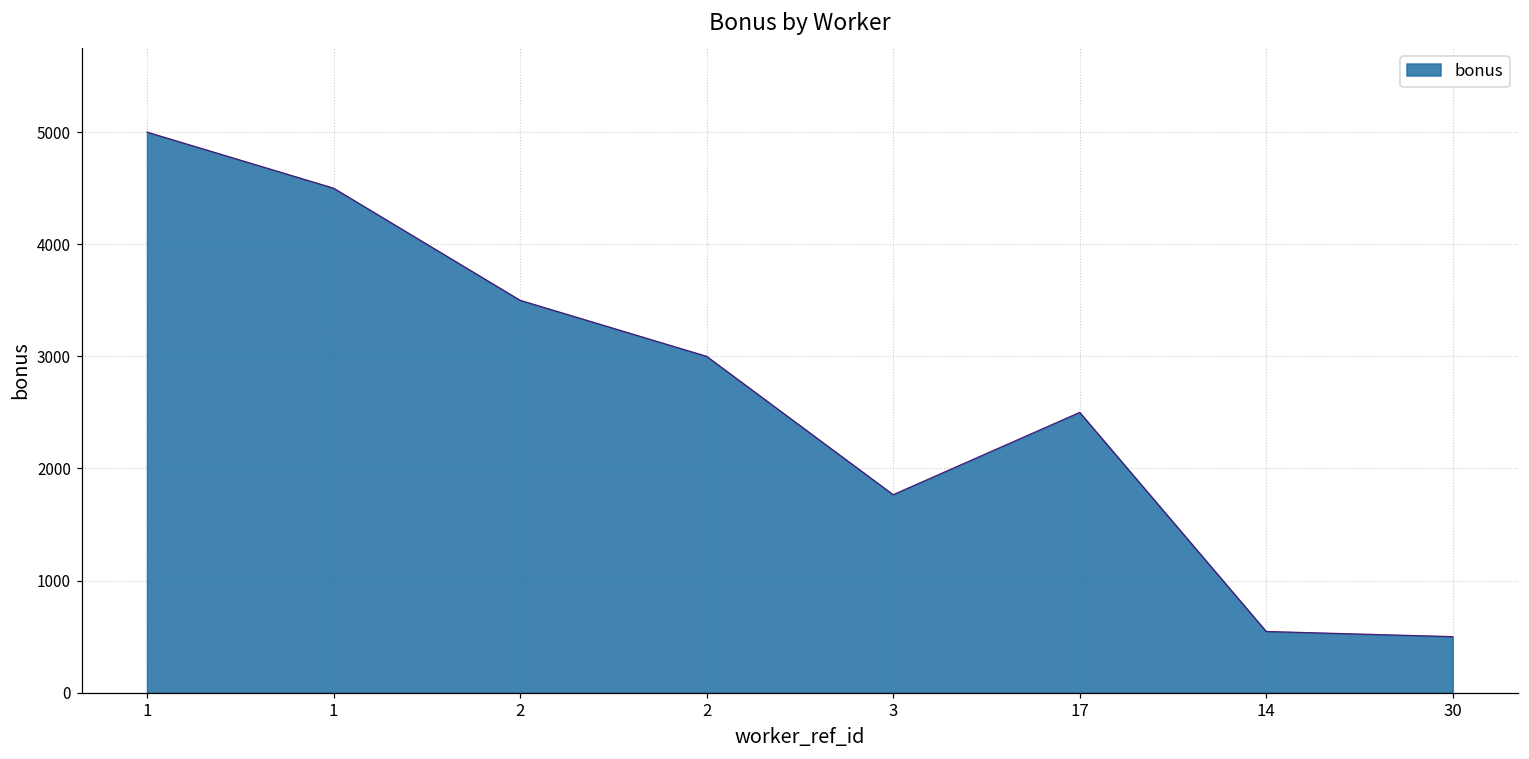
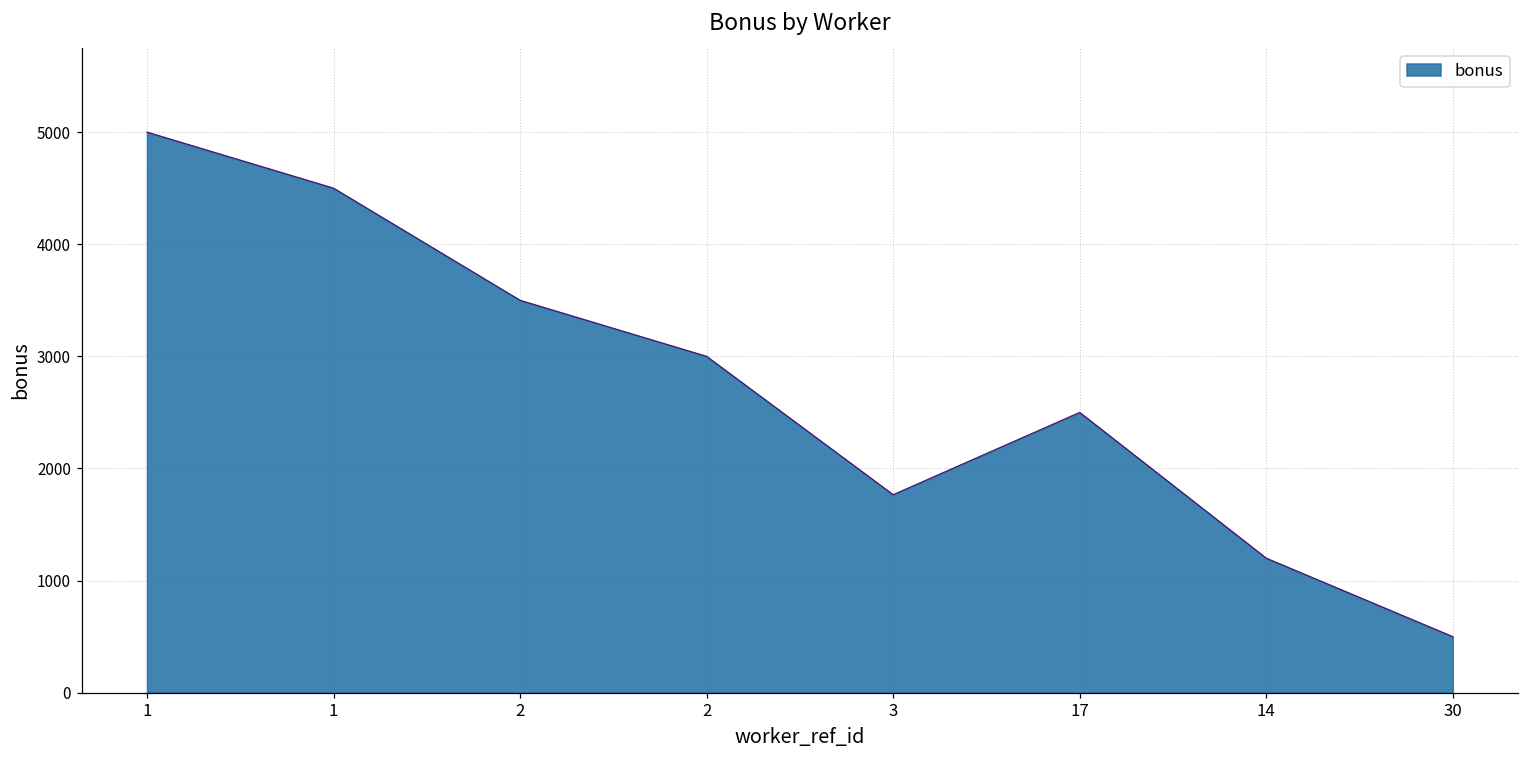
14: 550 -> 1200
